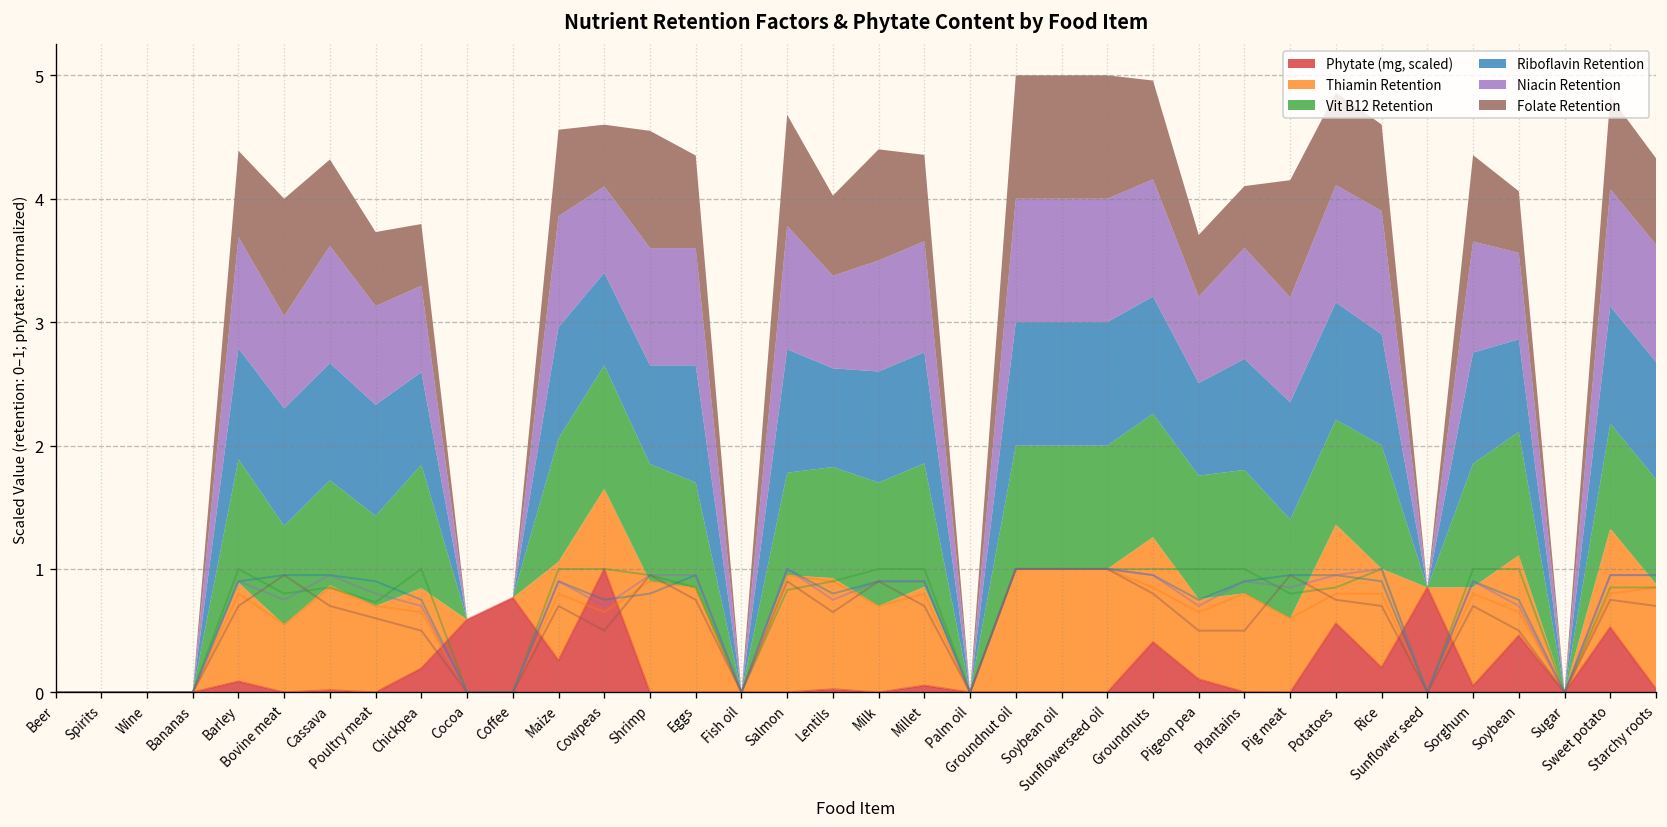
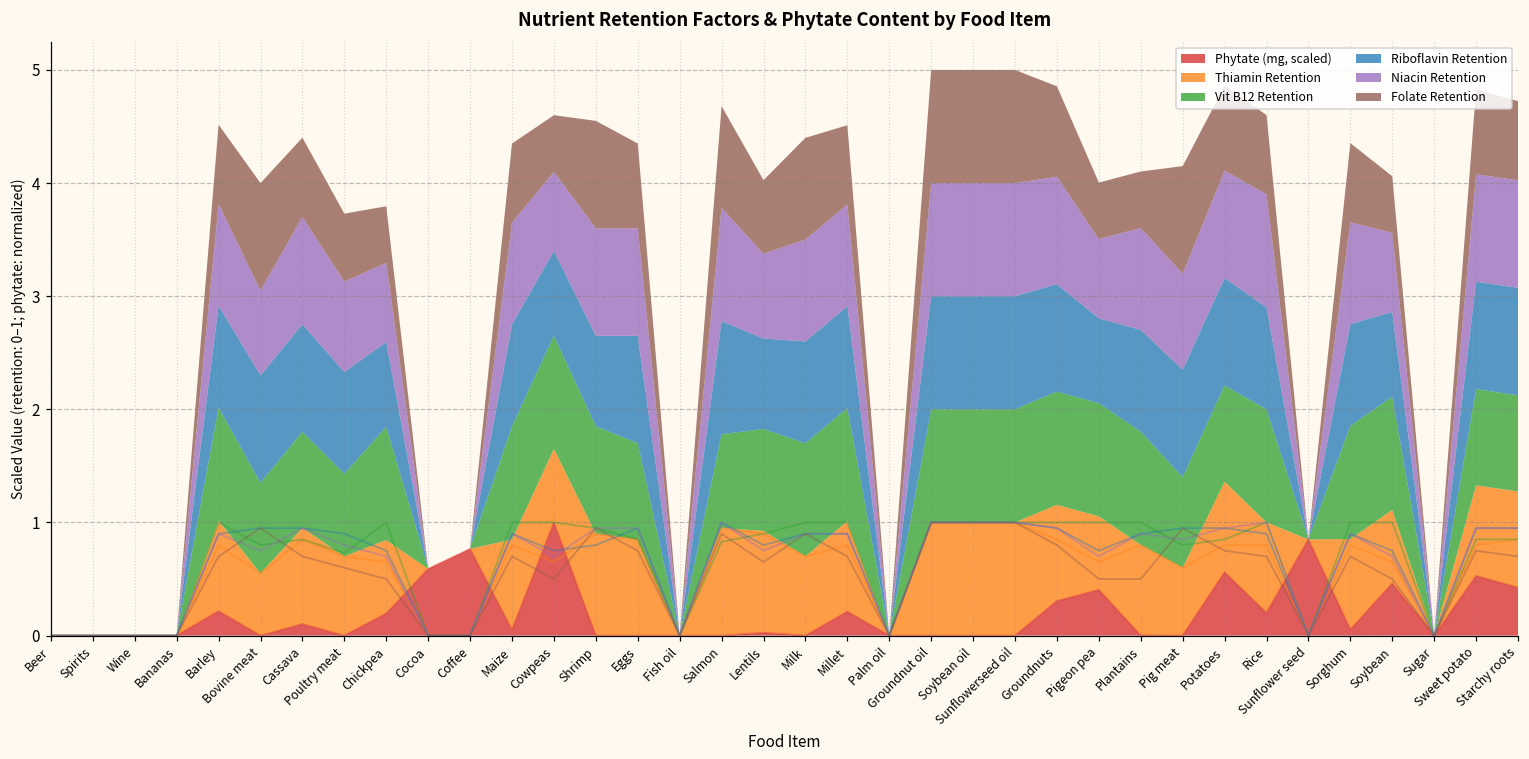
Phytate (mg, scaled), Barley: 0.09 -> 0.22
Phytate (mg, scaled), Cassava: 0.02 -> 0.10
Phytate (mg, scaled), Maize: 0.26 -> 0.05
Phytate (mg, scaled), Millet: 0.06 -> 0.21
Phytate (mg, scaled), Groundnuts: 0.41 -> 0.31
Phytate (mg, scaled), Pigeon pea: 0.11 -> 0.40
Phytate (mg, scaled), Starchy roots: 0.03 -> 0.42
